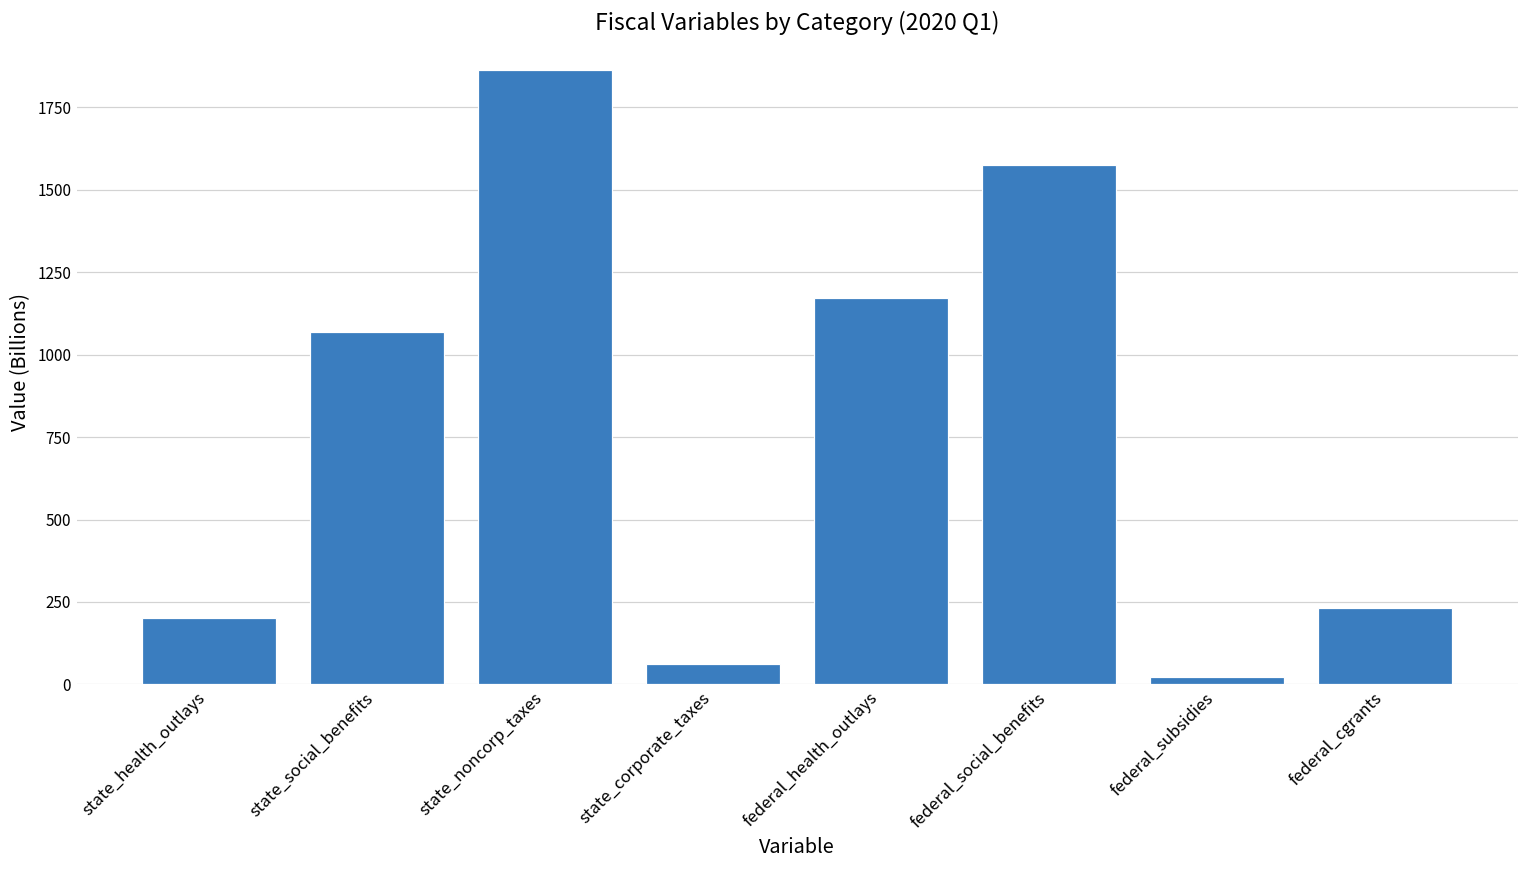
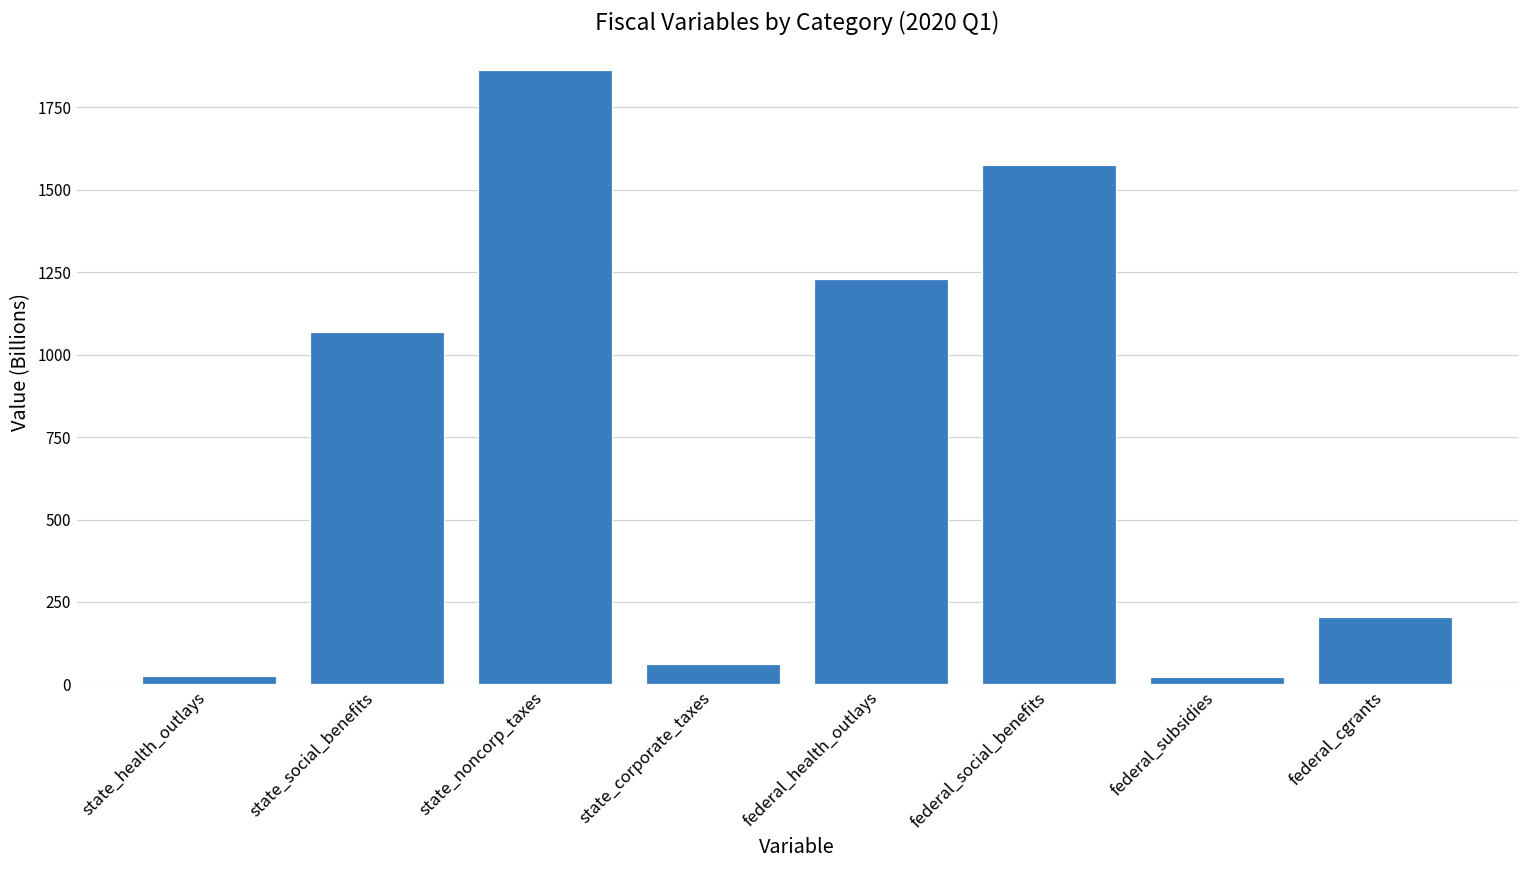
state_health_outlays: 200 -> 30
federal_health_outlays: 1170 -> 1230
federal_cgrants: 230 -> 200
